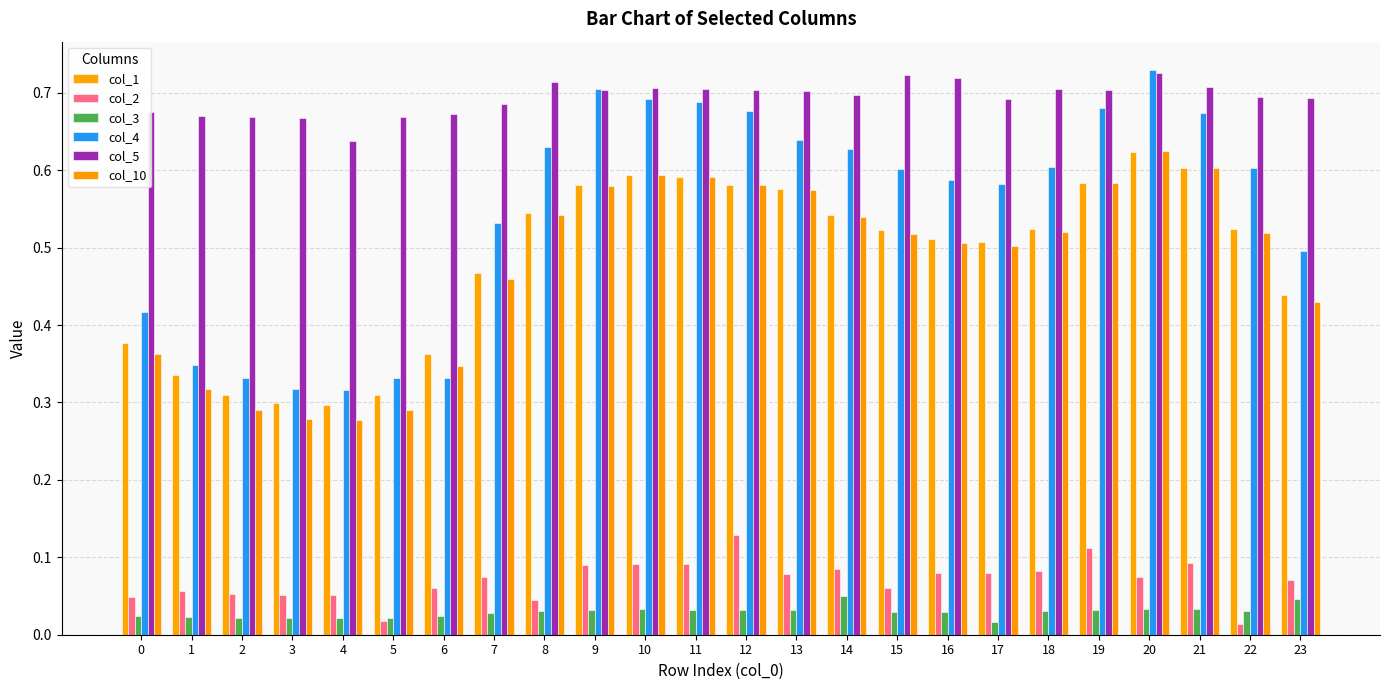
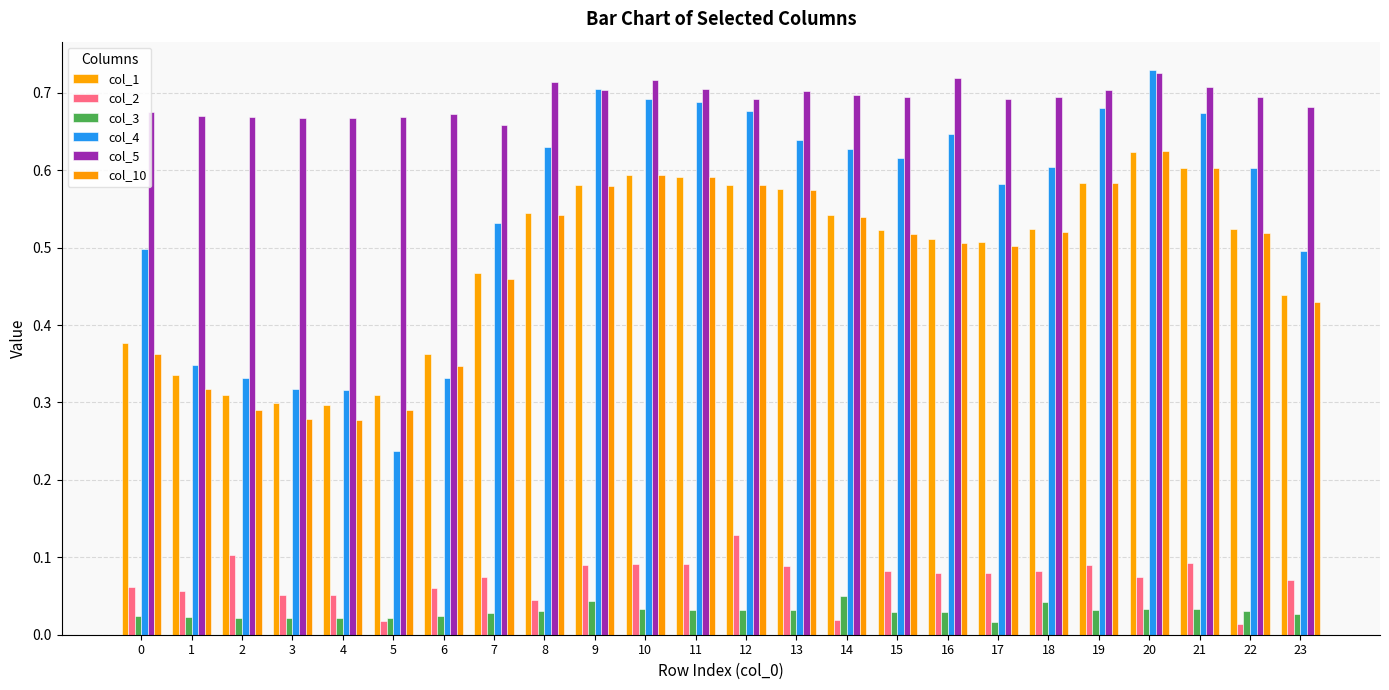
col_2, 0: 0.05 -> 0.06
col_4, 0: 0.42 -> 0.50
col_2, 2: 0.05 -> 0.10
col_5, 4: 0.64 -> 0.67
col_4, 5: 0.33 -> 0.24
col_5, 7: 0.69 -> 0.66
col_3, 9: 0.03 -> 0.04
col_5, 10: 0.71 -> 0.72
col_5, 12: 0.70 -> 0.69
col_2, 13: 0.08 -> 0.09
col_2, 14: 0.08 -> 0.02
col_2, 15: 0.06 -> 0.08
col_4, 15: 0.60 -> 0.62
col_5, 15: 0.72 -> 0.69
col_4, 16: 0.59 -> 0.65
col_3, 18: 0.03 -> 0.04
col_5, 18: 0.70 -> 0.69
col_2, 19: 0.11 -> 0.09
col_3, 23: 0.05 -> 0.03
col_5, 23: 0.69 -> 0.68
